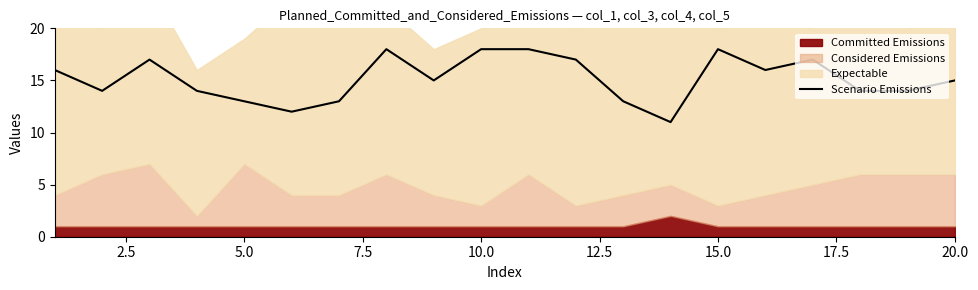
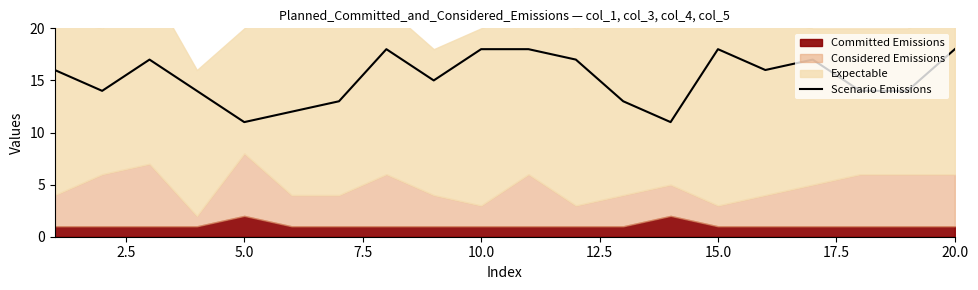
Scenario Emissions, 5.0: 13 -> 11
Committed Emissions, 5.0: 1 -> 2
Scenario Emissions, 20.0: 15 -> 18
